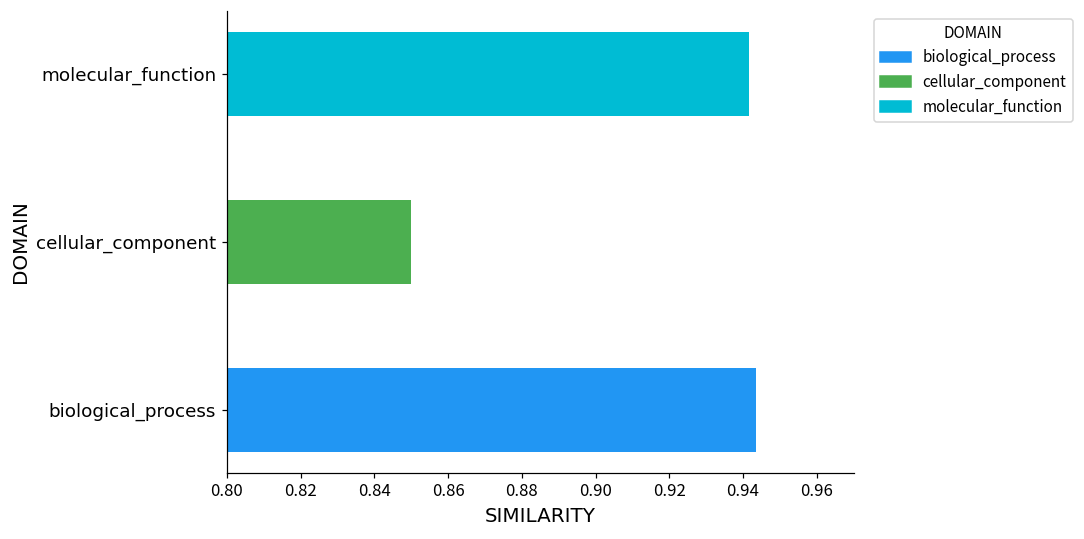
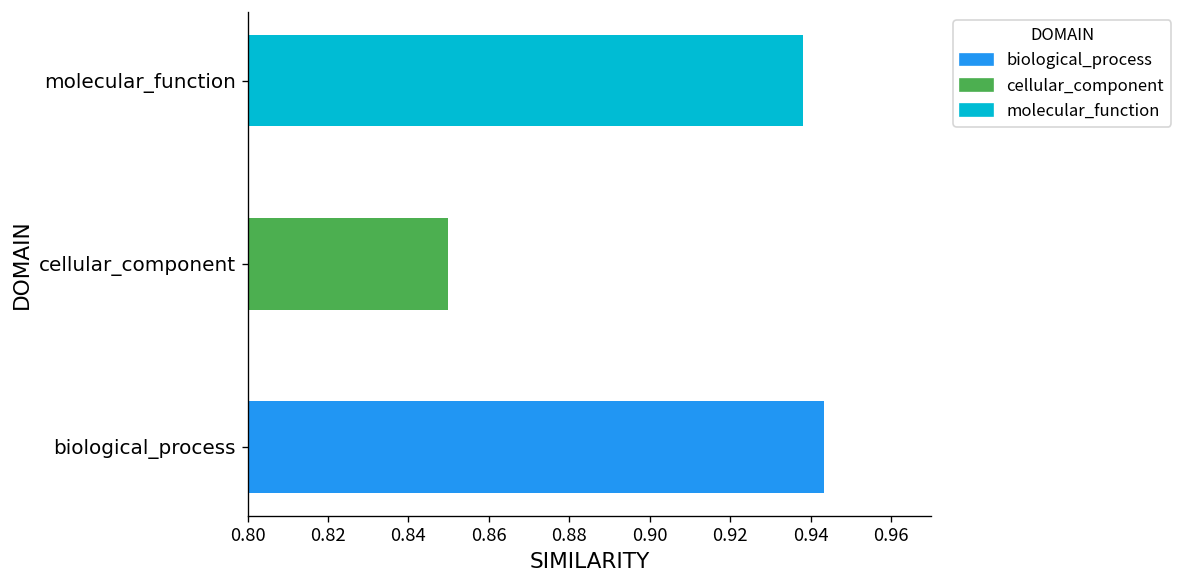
molecular_function: 0.942 -> 0.938
